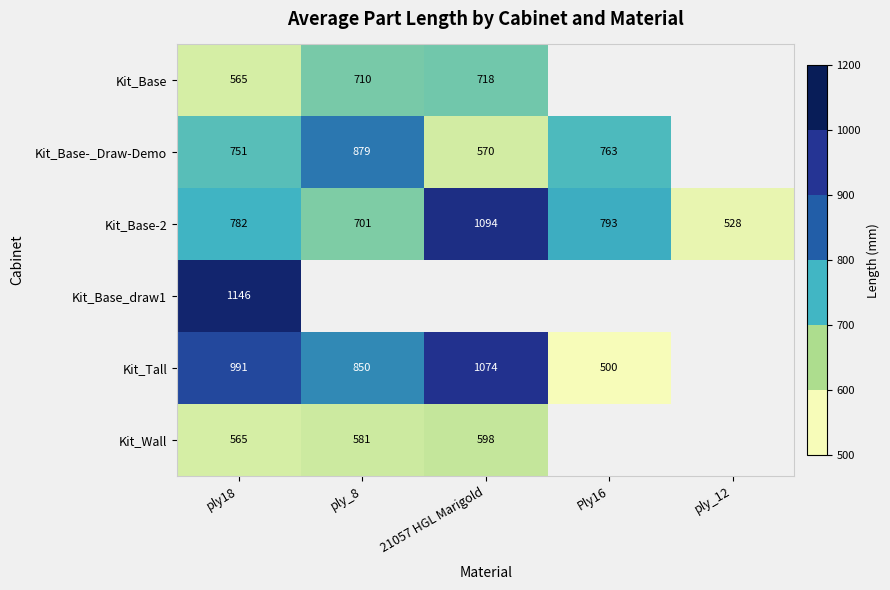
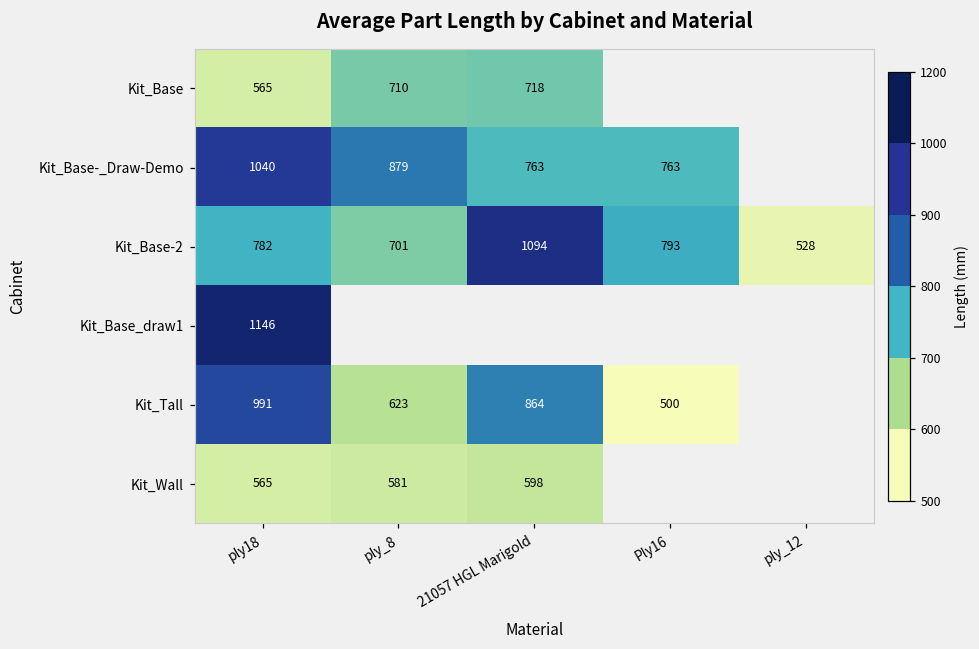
Kit_Base-_Draw-Demo, ply18: 751 -> 1040
Kit_Base-_Draw-Demo, 21057 HGL Marigold: 570 -> 763
Kit_Tall, ply_8: 850 -> 623
Kit_Tall, 21057 HGL Marigold: 1074 -> 864
